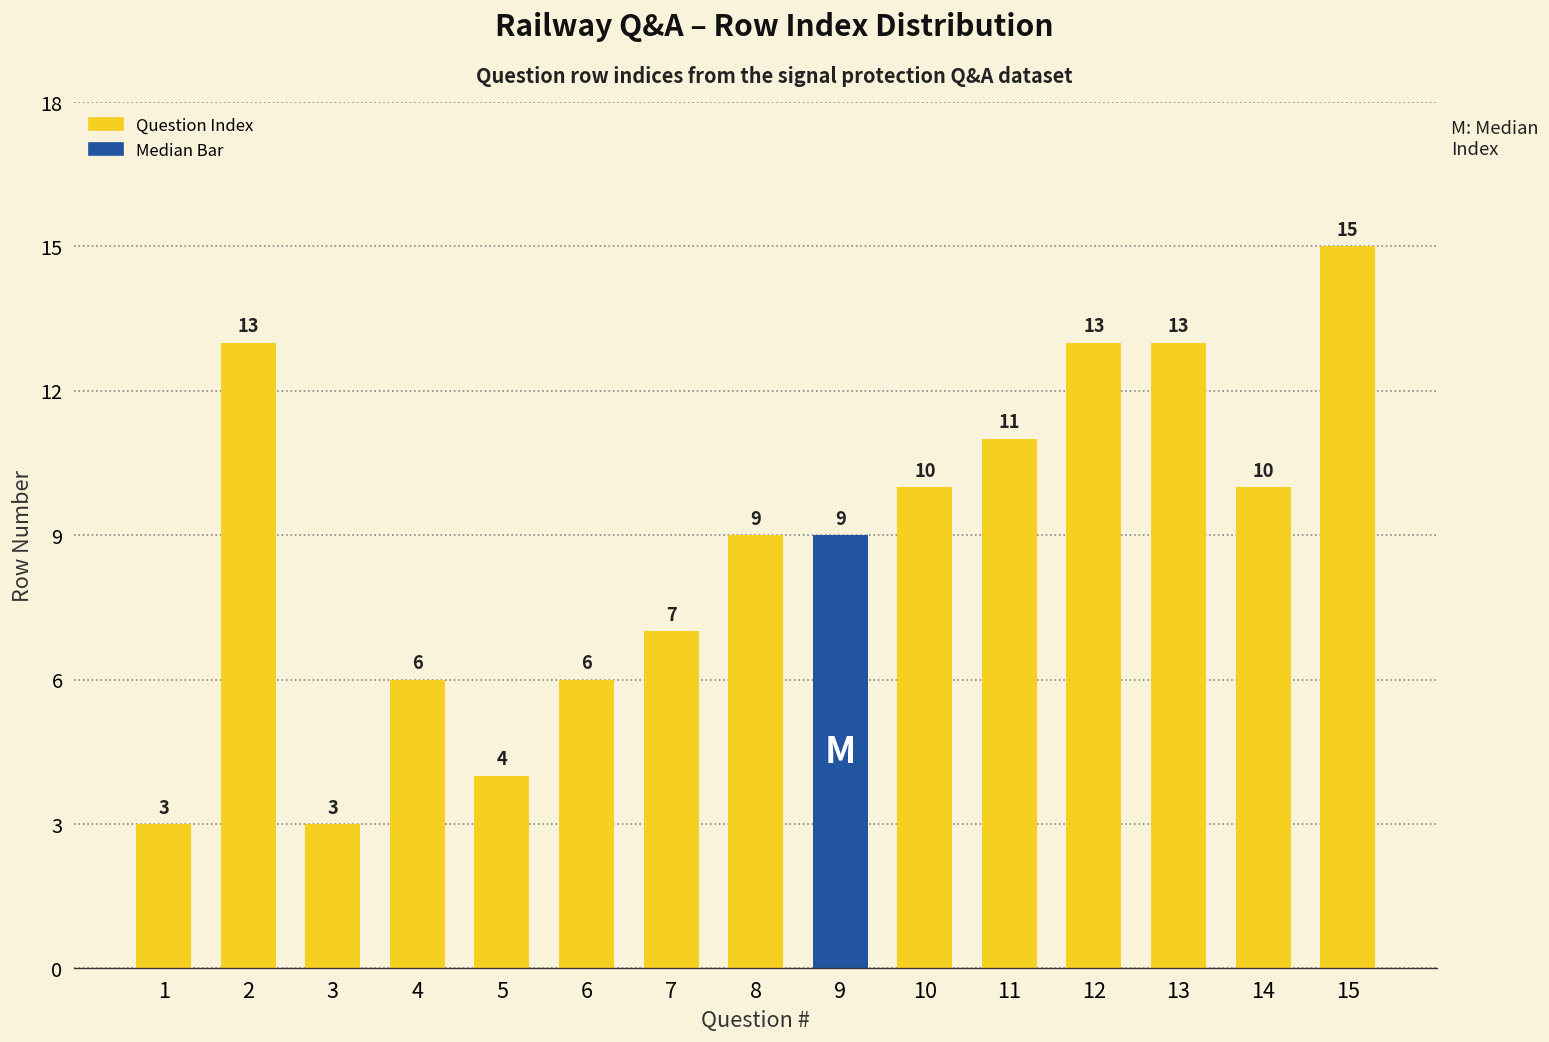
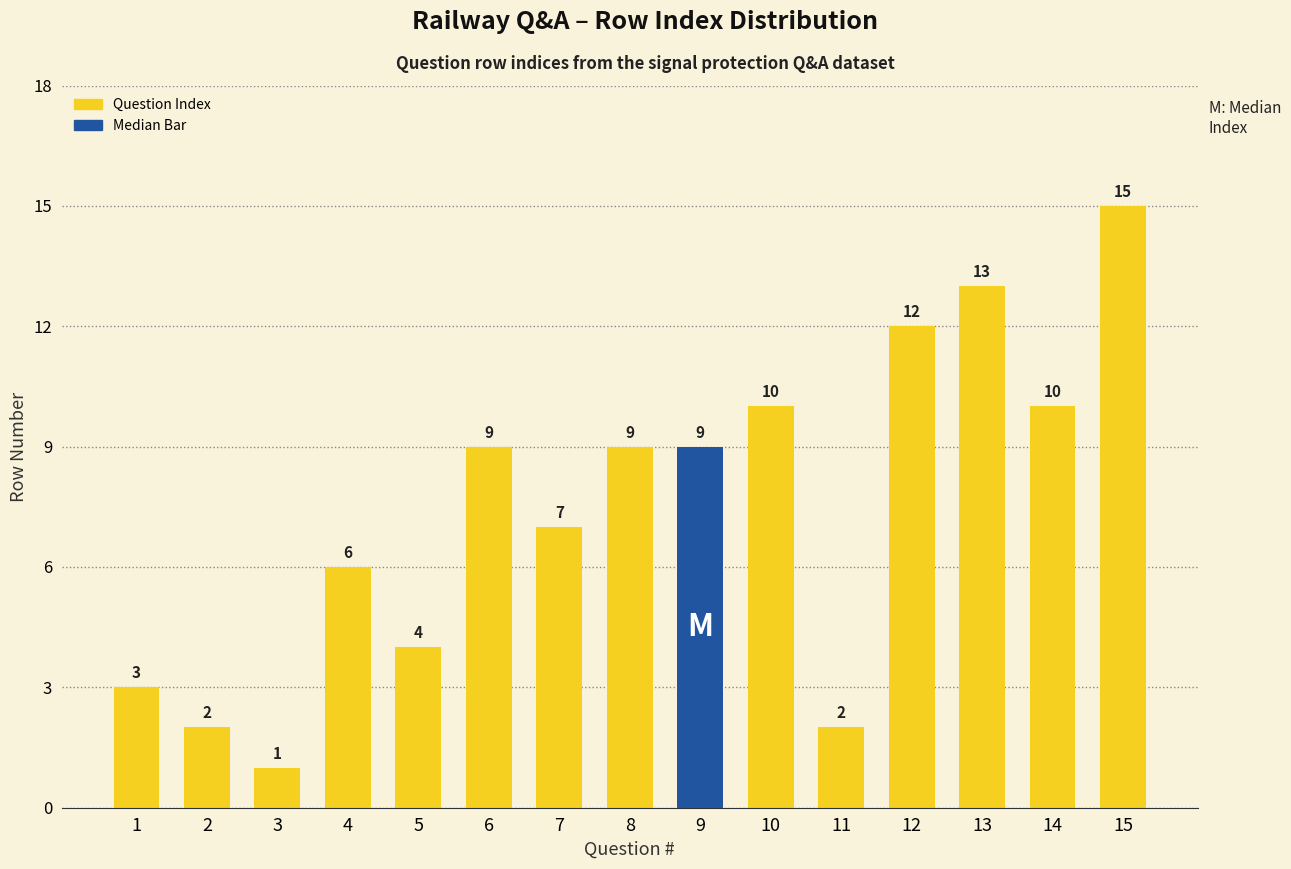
2: 13 -> 2
3: 3 -> 1
6: 6 -> 9
11: 11 -> 2
12: 13 -> 12
